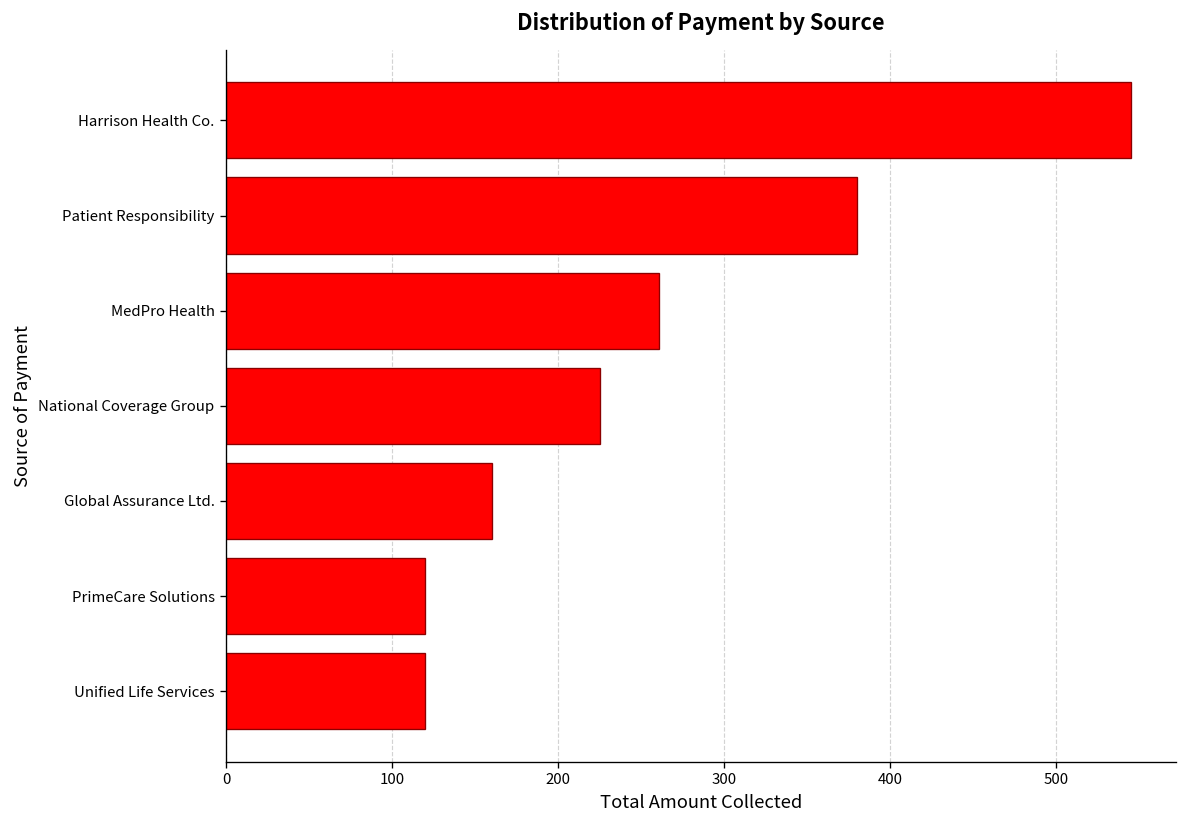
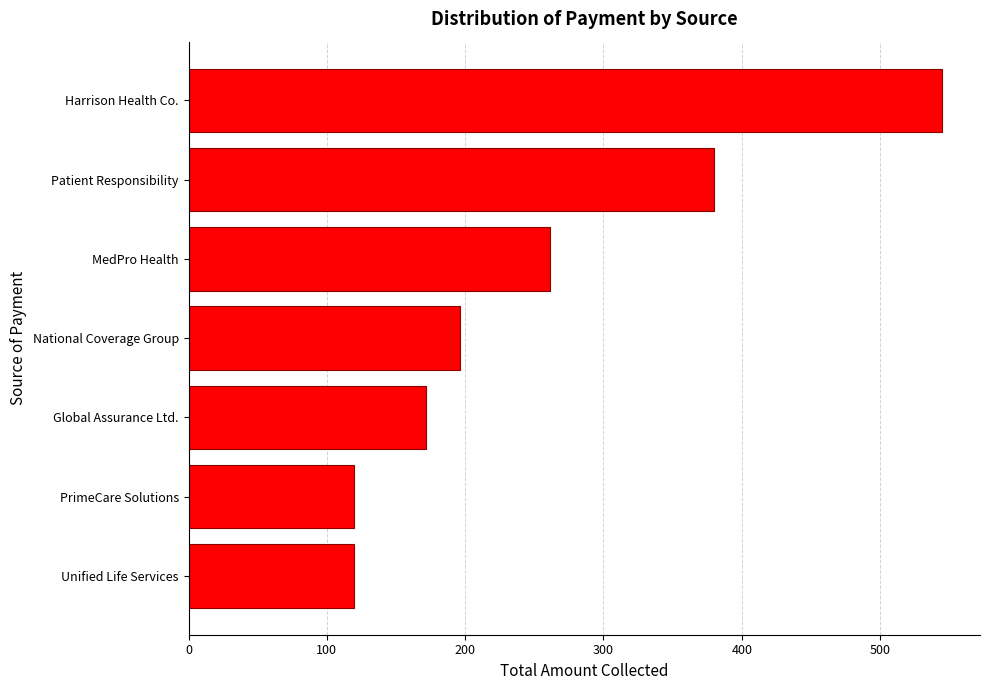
National Coverage Group: 225 -> 196
Global Assurance Ltd.: 160 -> 172
